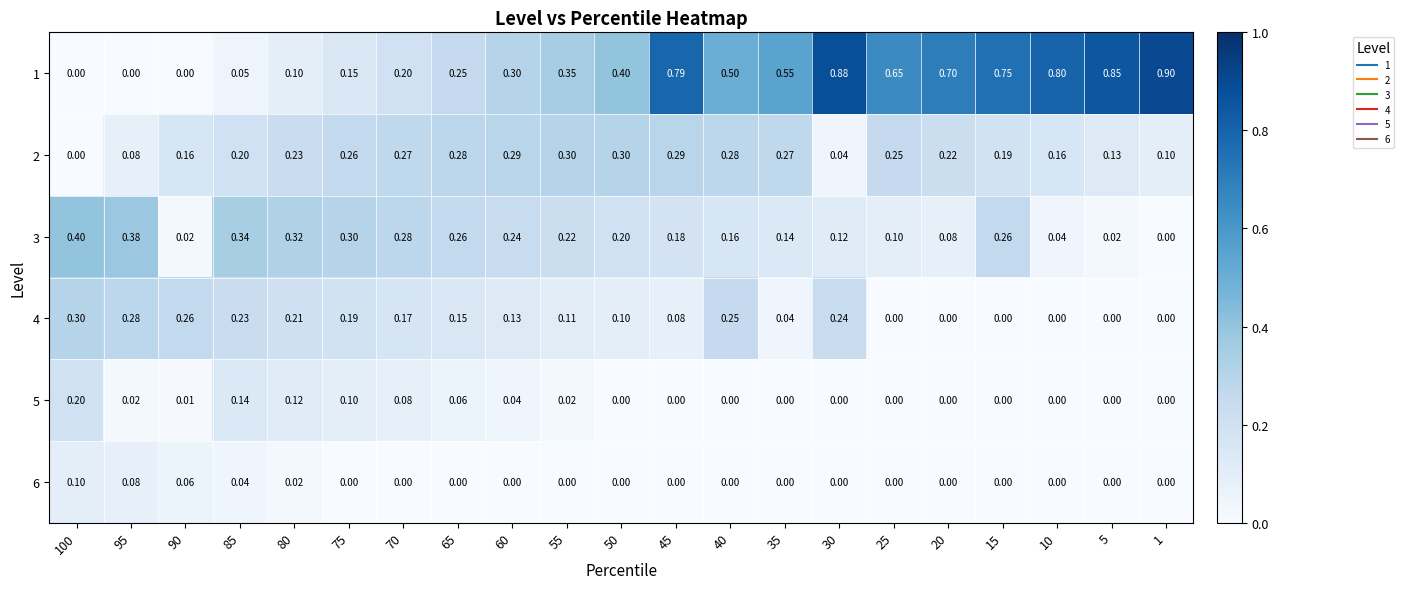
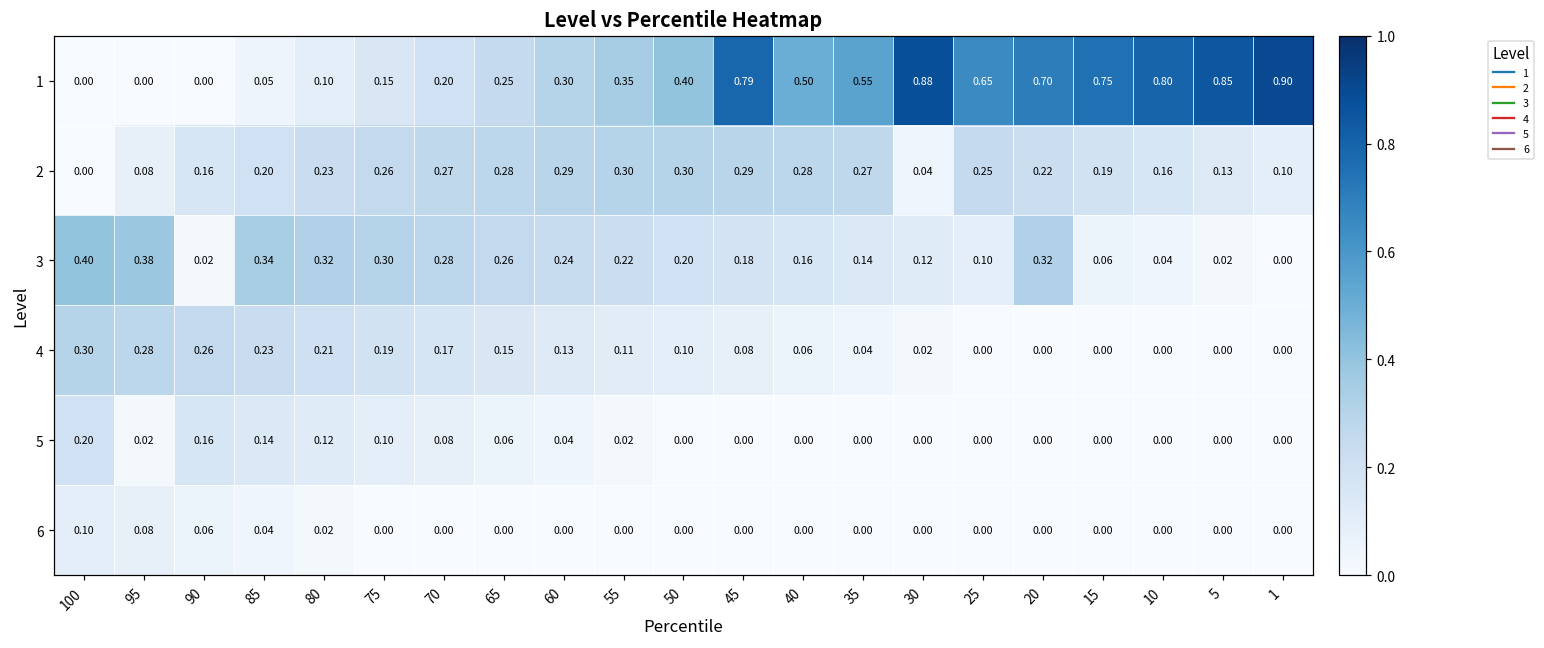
3, 20: 0.08 -> 0.32
3, 15: 0.26 -> 0.06
4, 40: 0.25 -> 0.06
4, 30: 0.24 -> 0.02
5, 90: 0.01 -> 0.16
